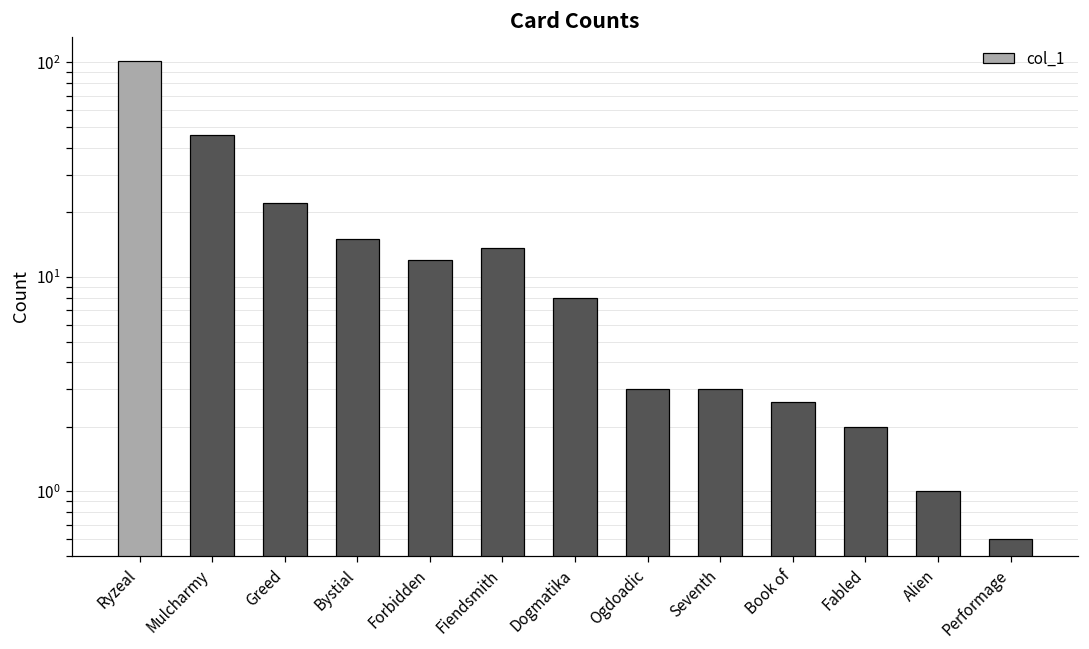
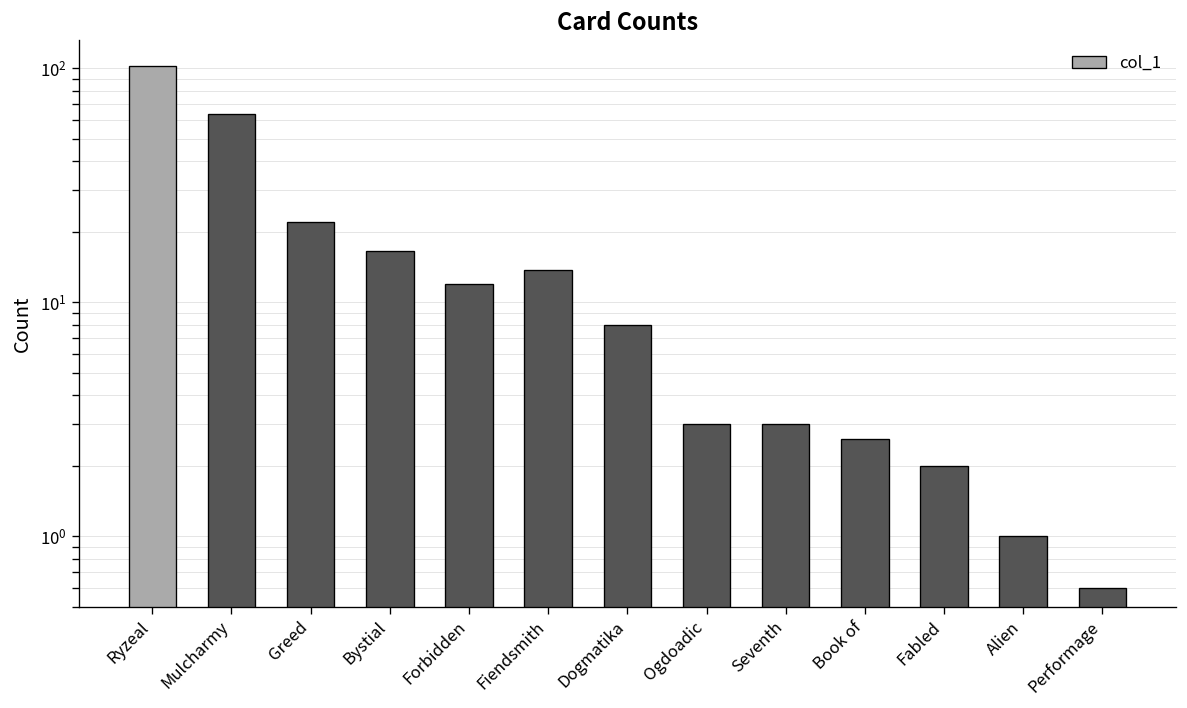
Mulcharmy: 46 -> 64
Bystial: 15 -> 17
